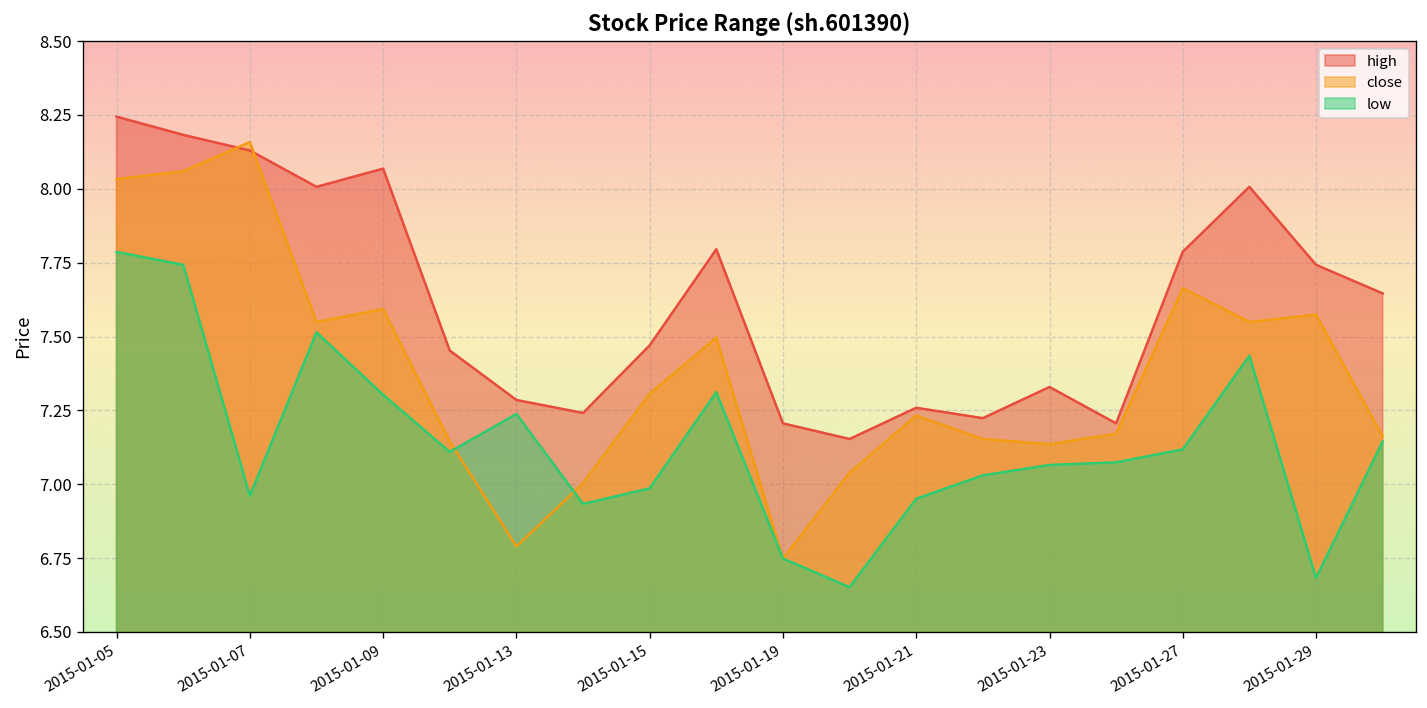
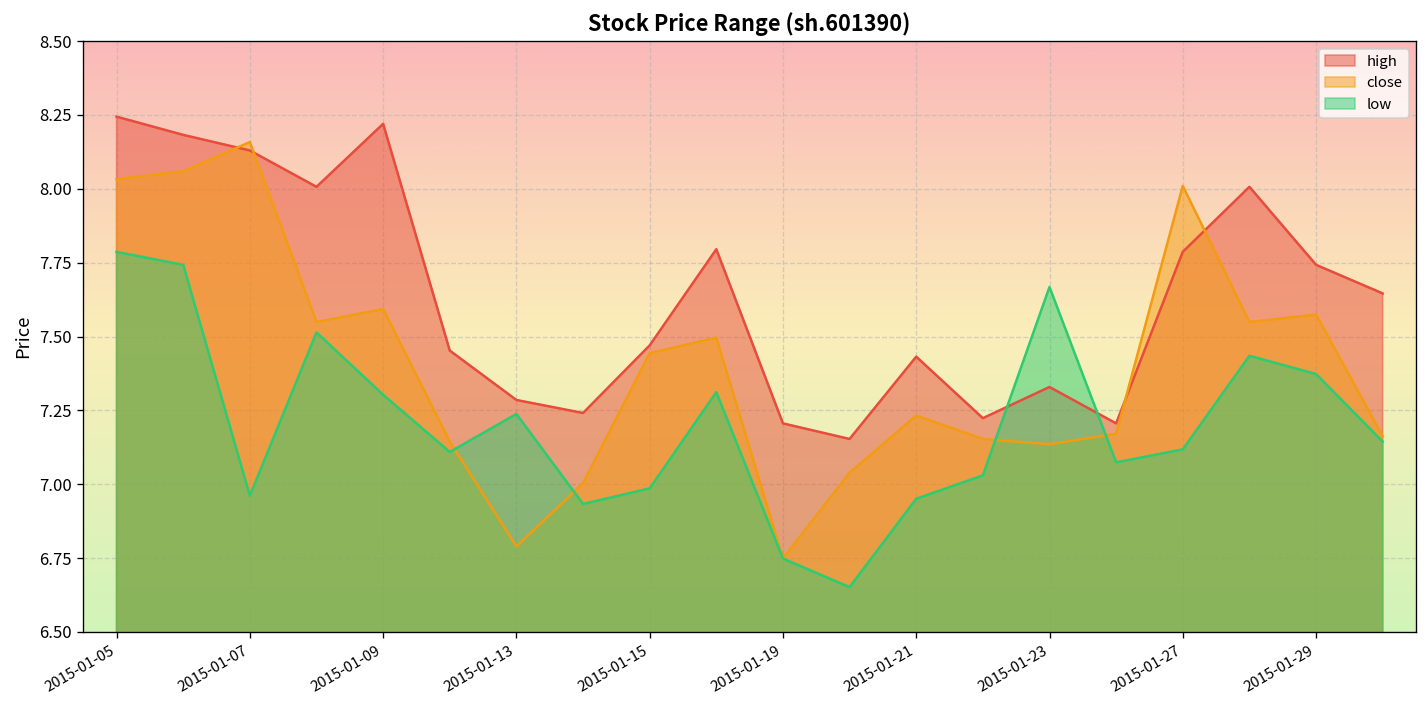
high, 2015-01-09: 8.07 -> 8.22
close, 2015-01-15: 7.31 -> 7.44
high, 2015-01-21: 7.26 -> 7.43
low, 2015-01-23: 7.07 -> 7.67
close, 2015-01-27: 7.66 -> 8.01
low, 2015-01-29: 6.68 -> 7.37
